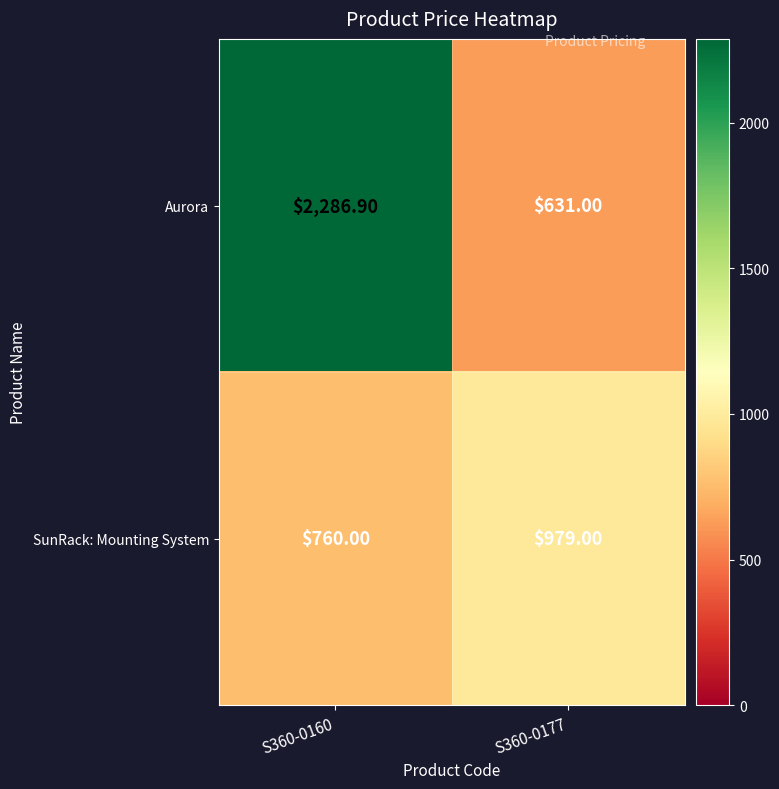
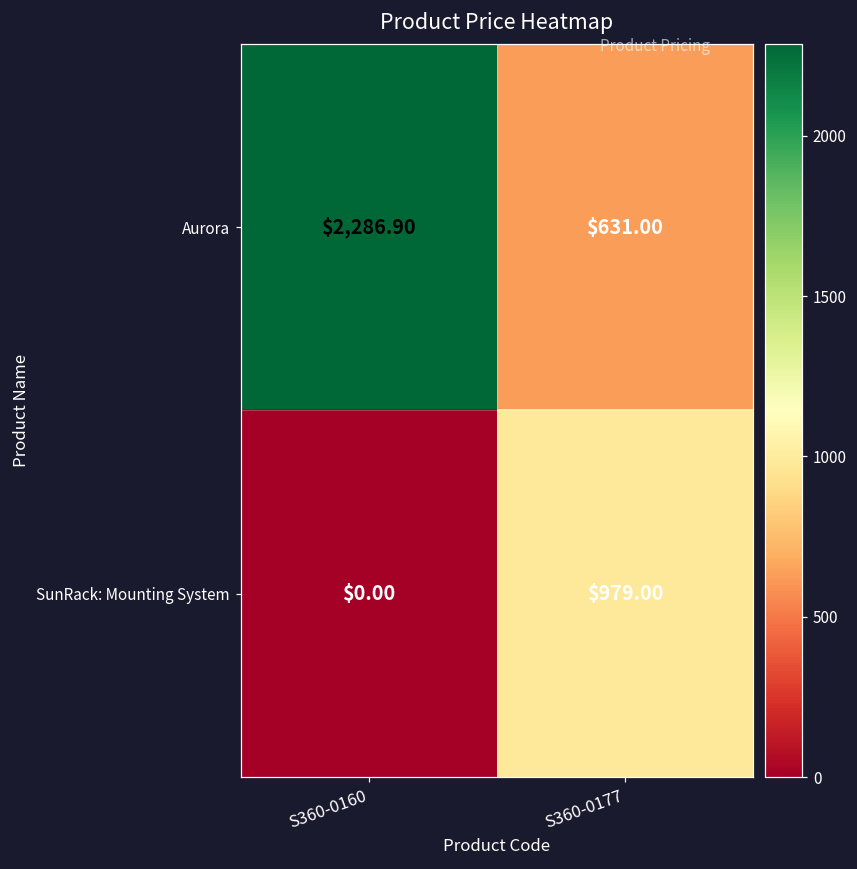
SunRack: Mounting System, S360-0160: $760.00 -> $0.00
